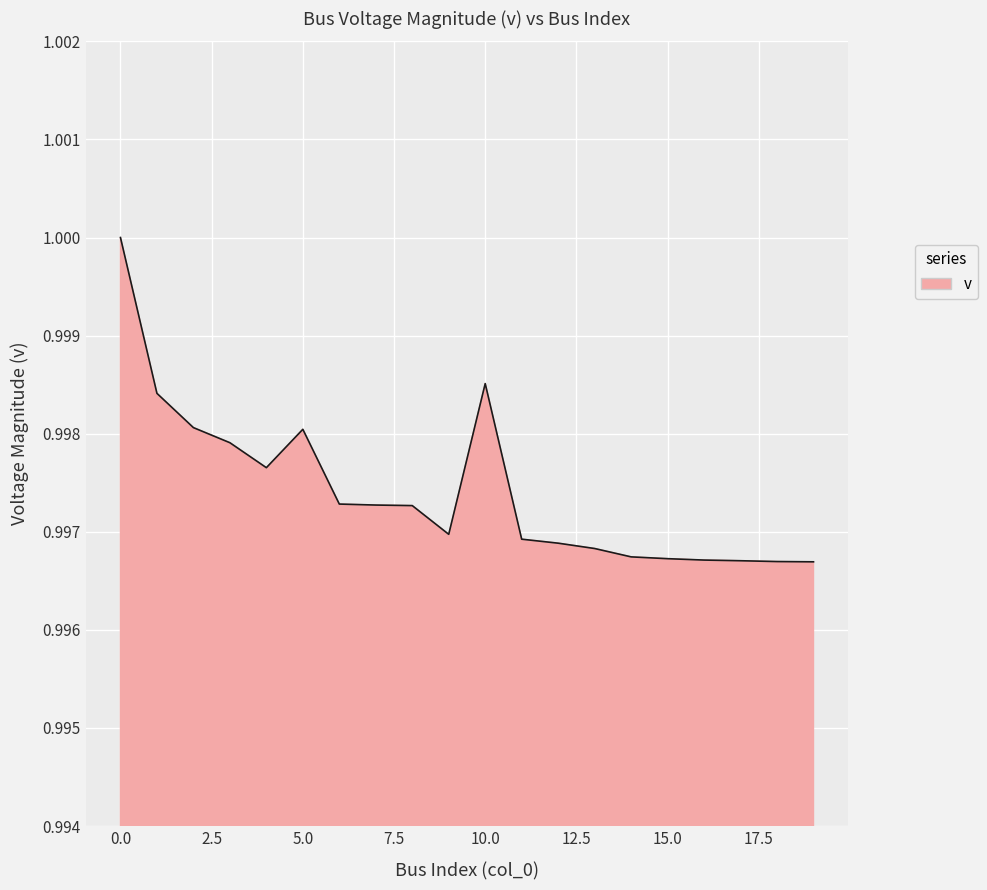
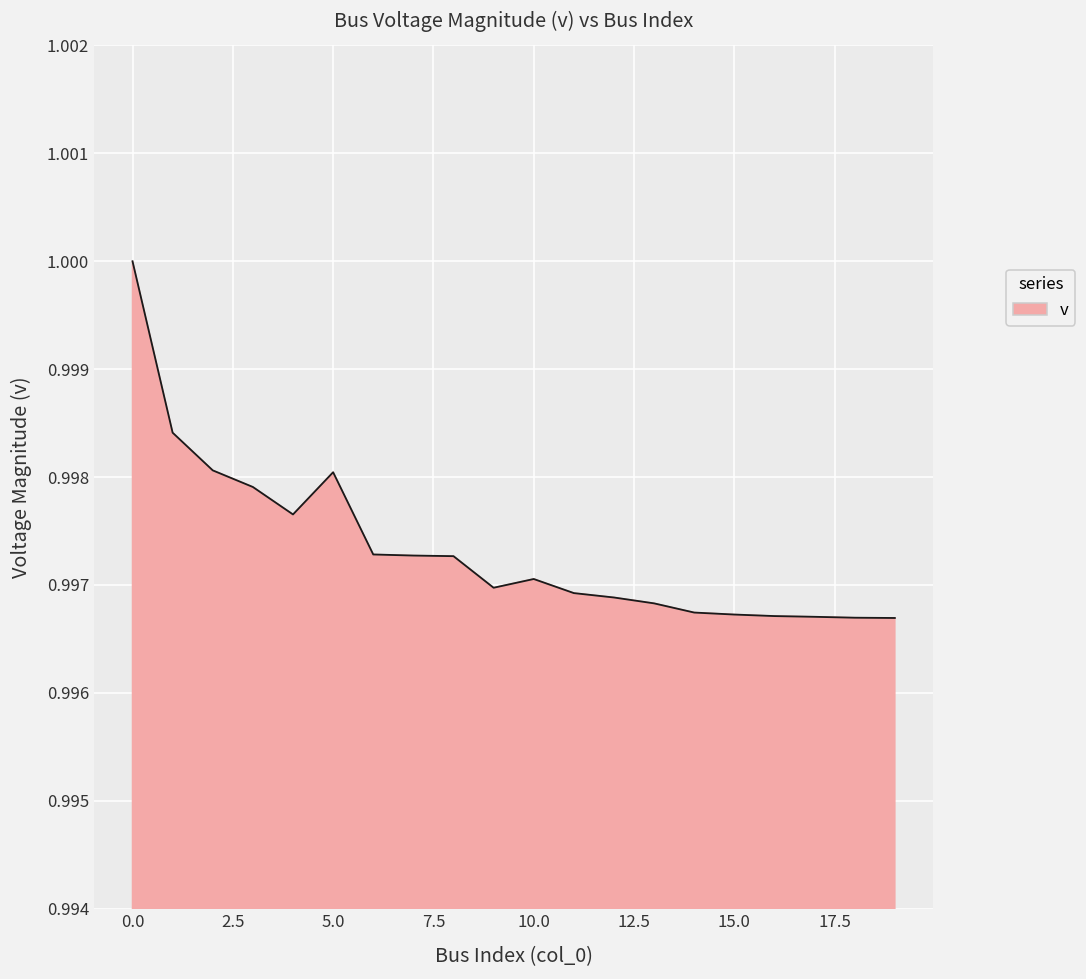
10.0: 0.9985 -> 0.9971
